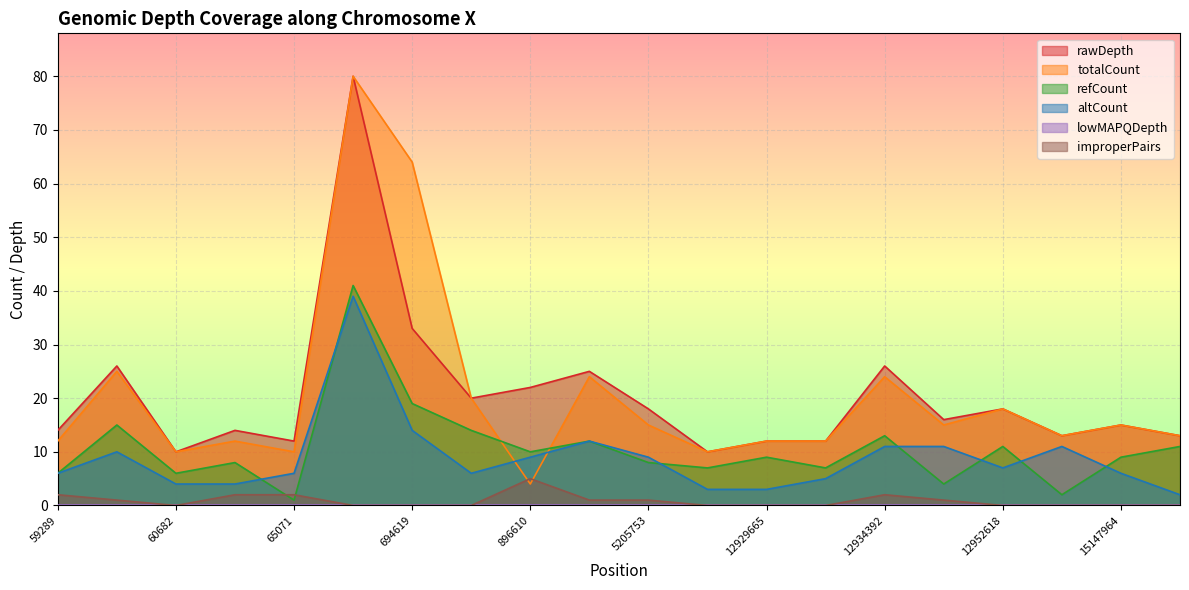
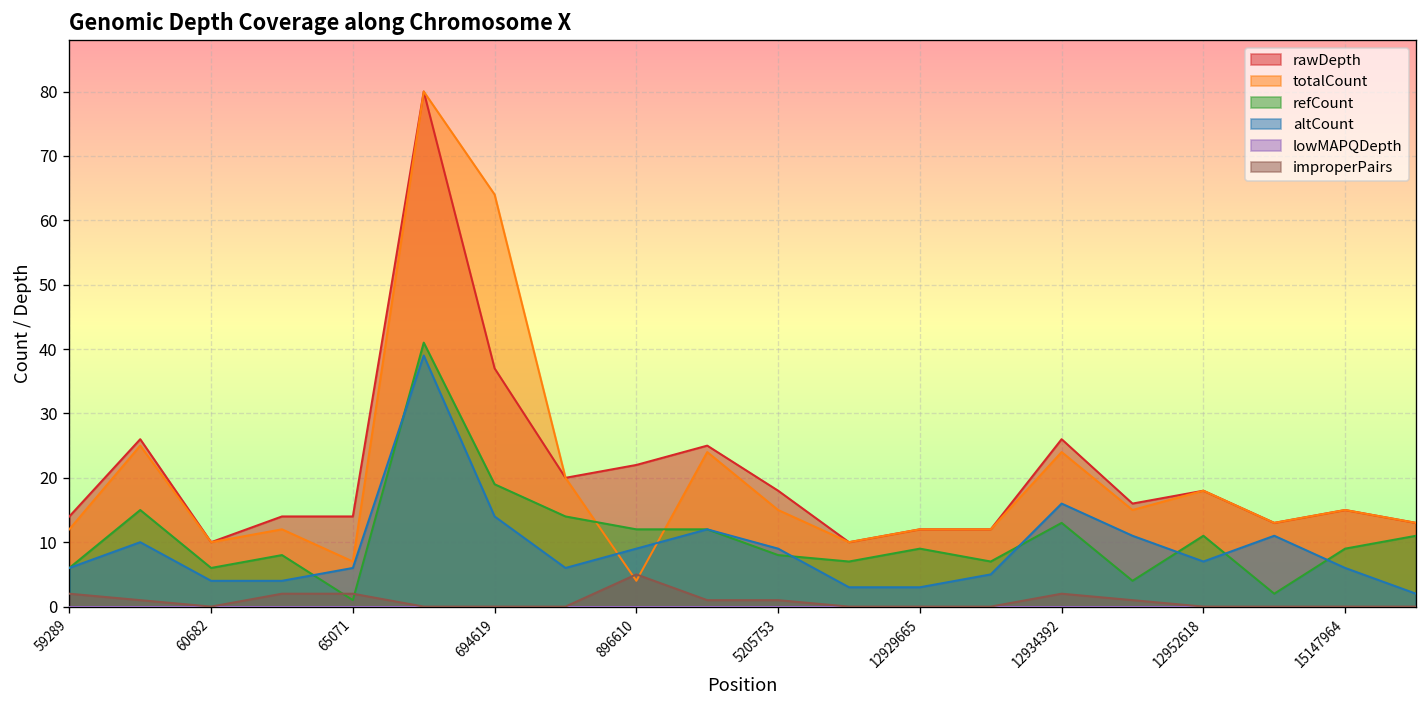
rawDepth, 65071: 12 -> 14
totalCount, 65071: 10 -> 7
rawDepth, 694619: 33 -> 37
refCount, 896610: 10 -> 12
altCount, 12934392: 11 -> 16
